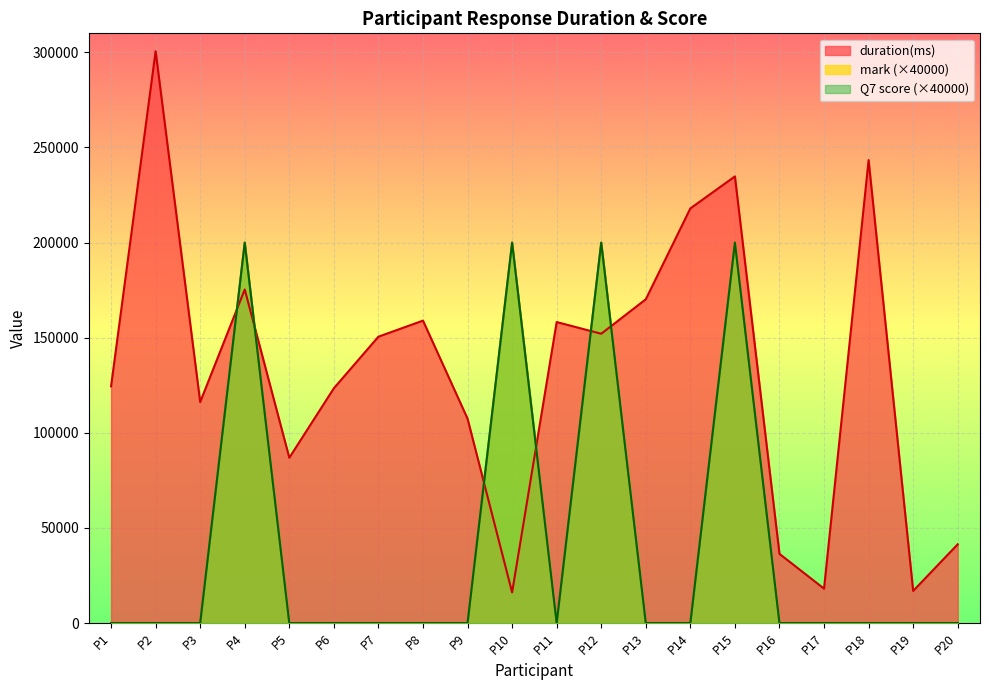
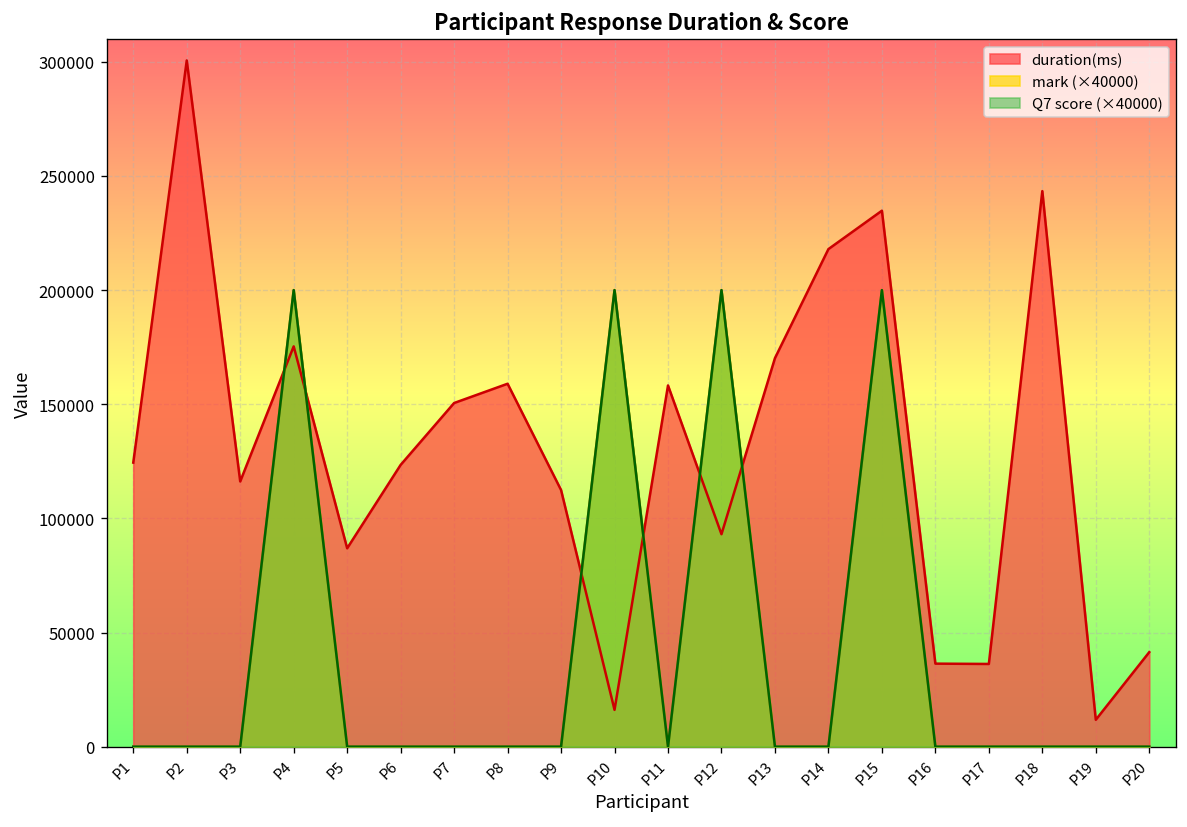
duration(ms), P9: 107000 -> 112000
duration(ms), P12: 152000 -> 93000
duration(ms), P17: 18000 -> 36000
duration(ms), P19: 17000 -> 12000
